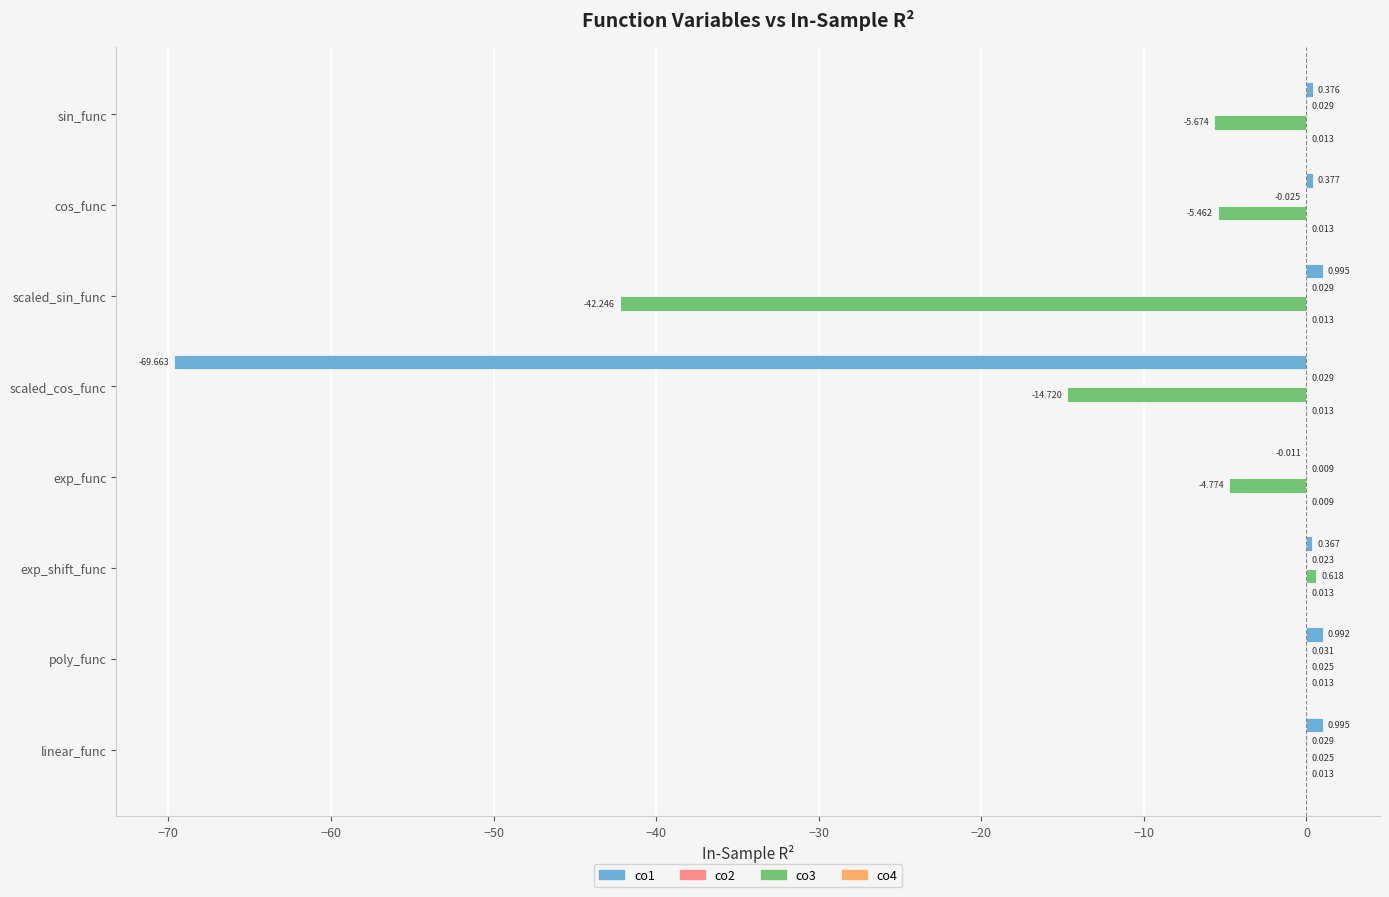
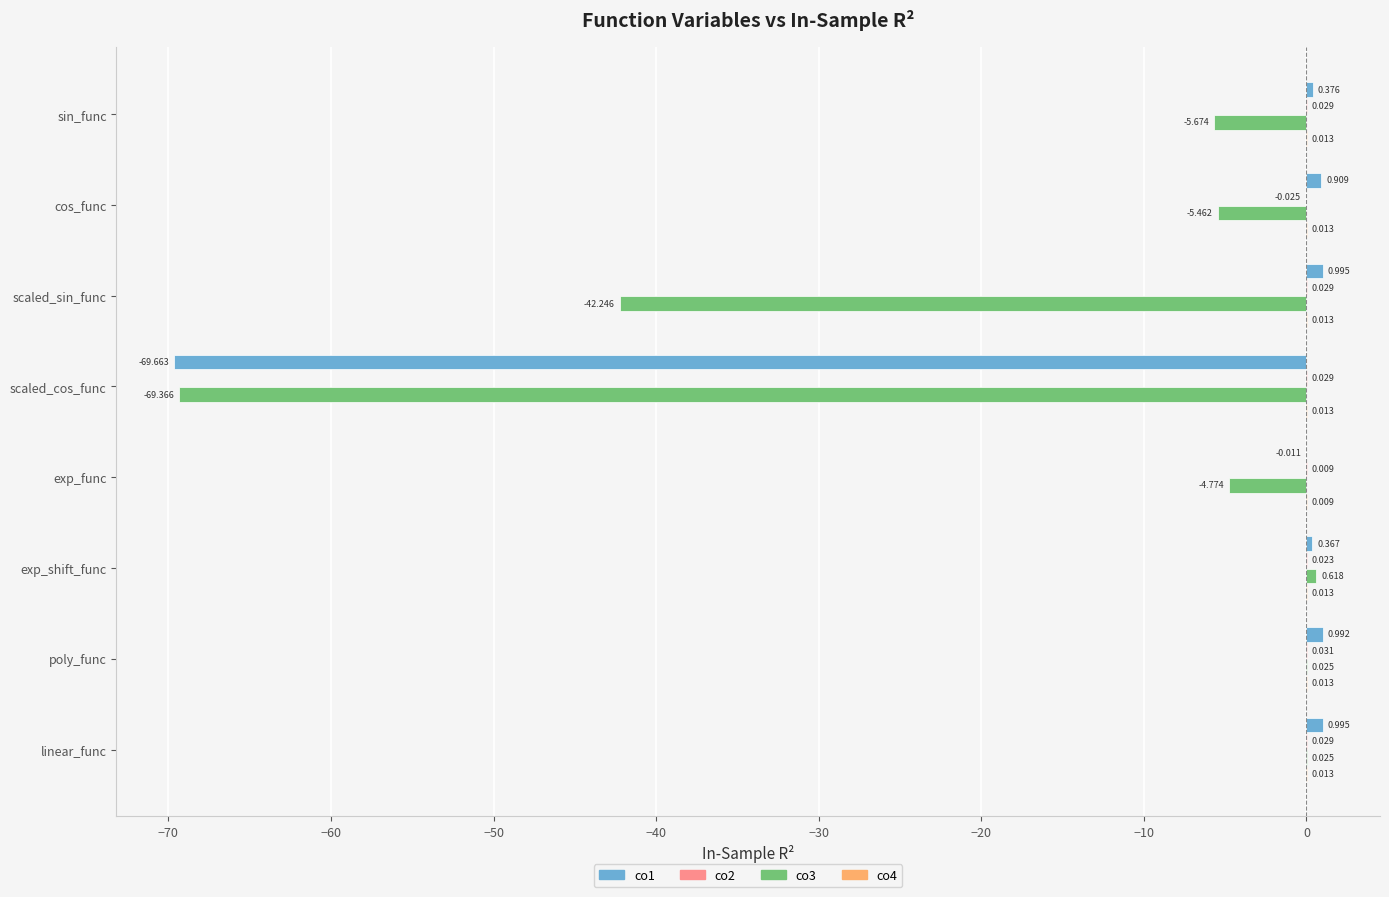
co1, cos_func: 0.377 -> 0.909
co3, scaled_cos_func: -14.720 -> -69.366
